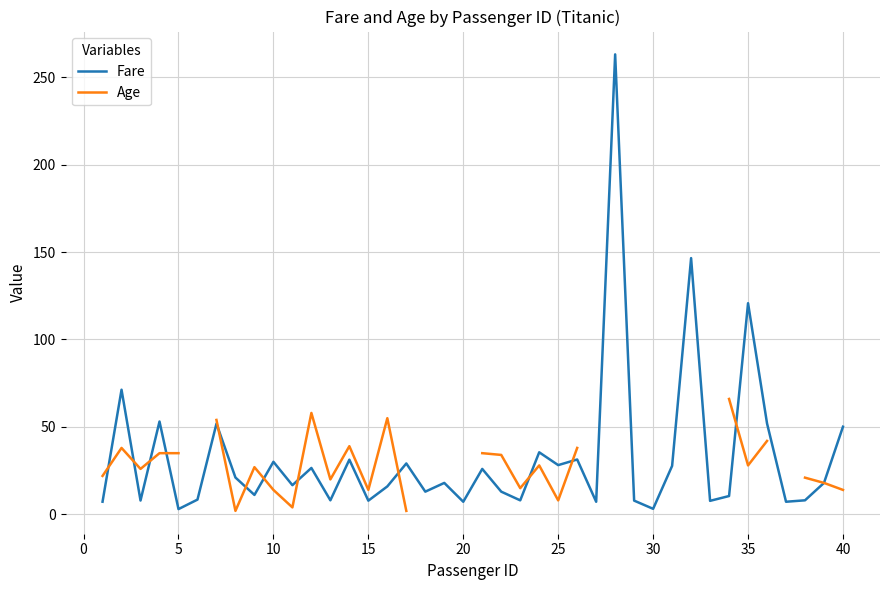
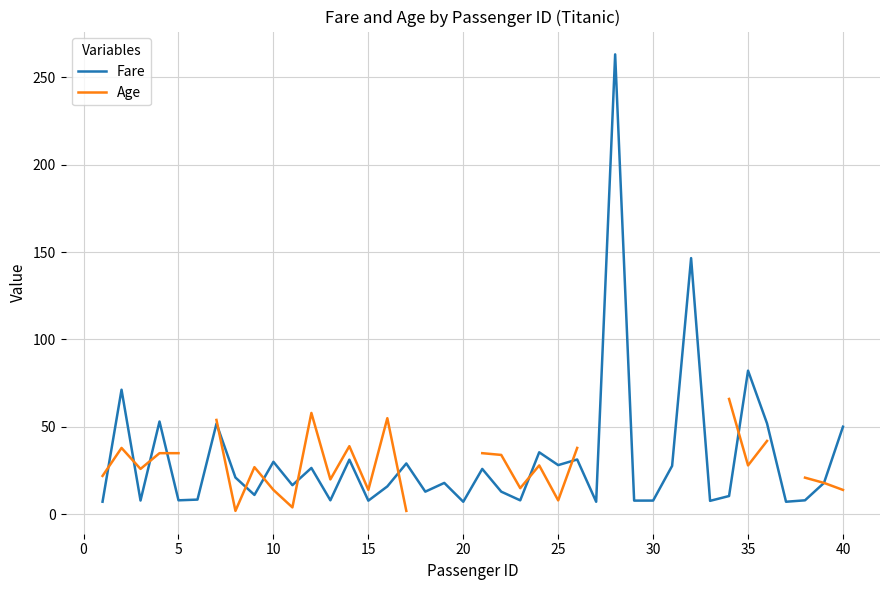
Fare, 5: 3 -> 8
Fare, 30: 3 -> 8
Fare, 35: 121 -> 82
